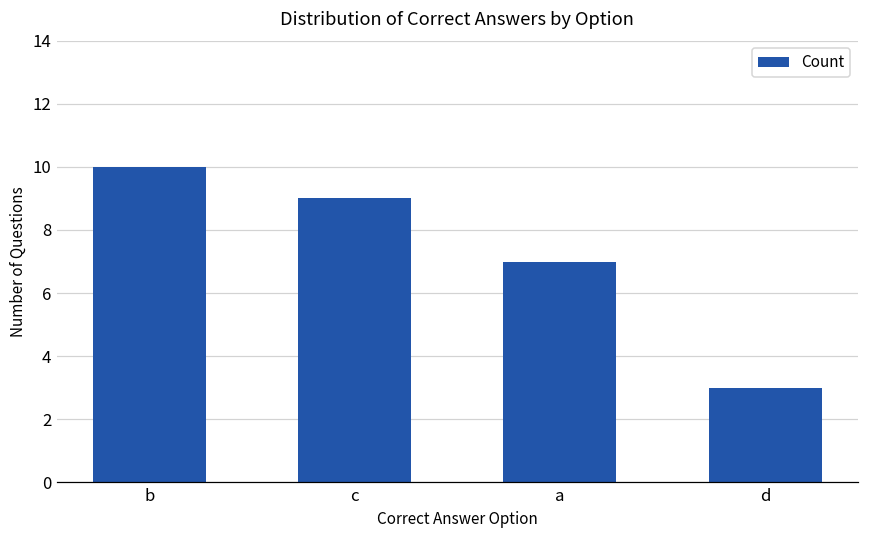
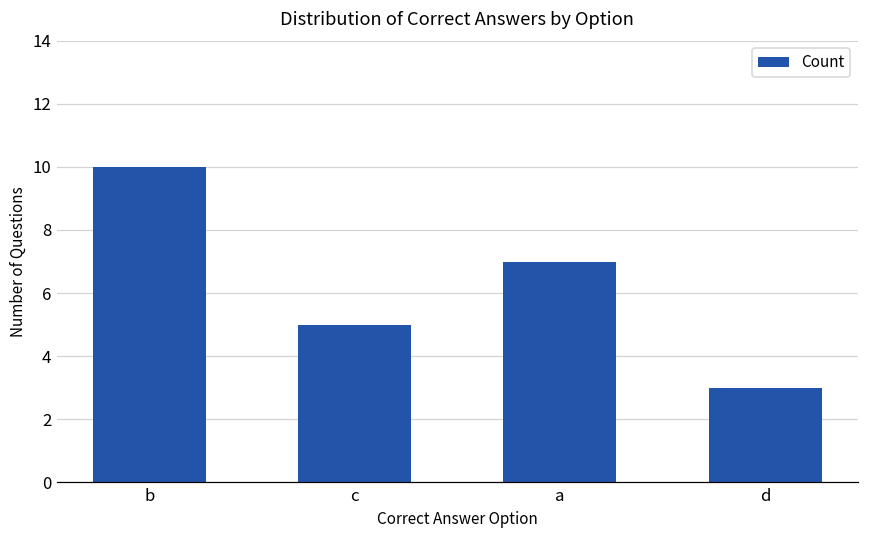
c: 9 -> 5
